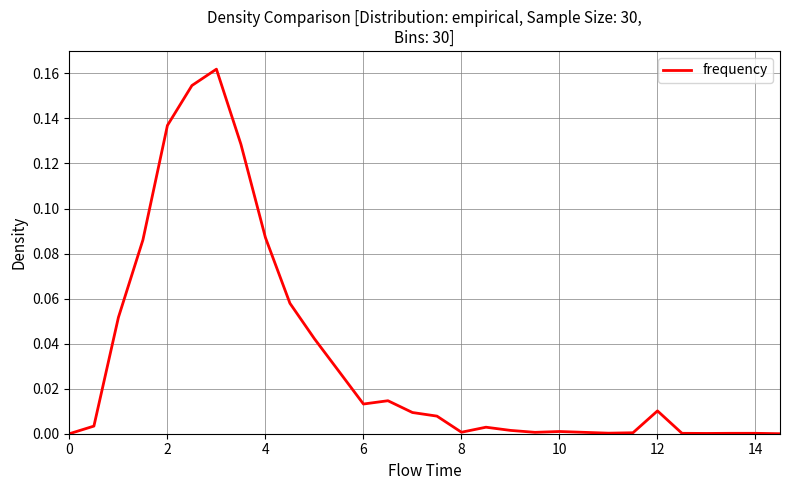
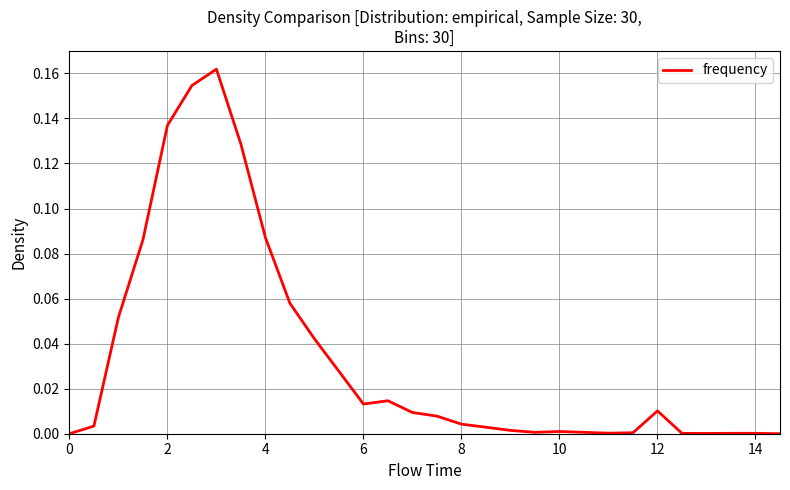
8: 0.001 -> 0.004
